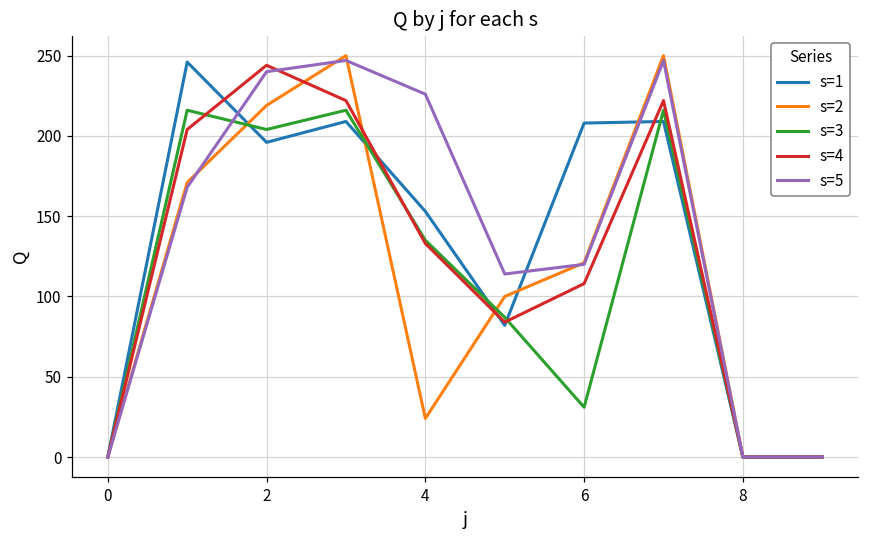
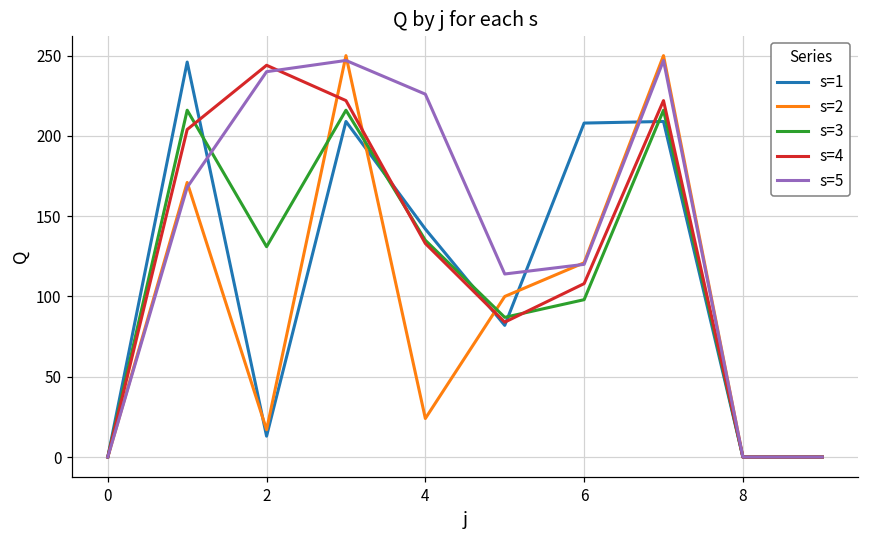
s=1, 2: 196 -> 13
s=2, 2: 219 -> 17
s=3, 2: 204 -> 131
s=1, 4: 153 -> 142
s=3, 6: 31 -> 98
